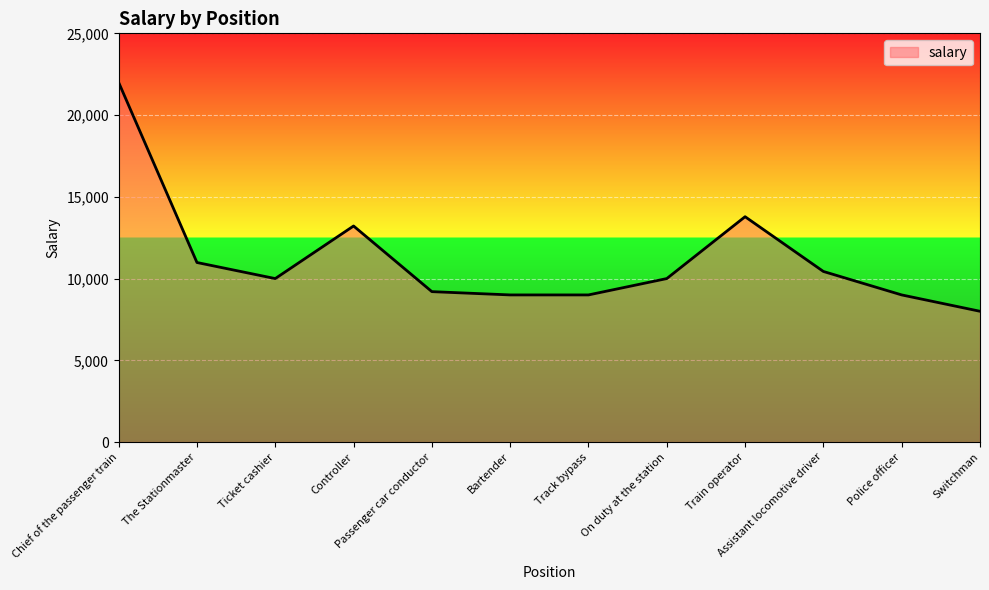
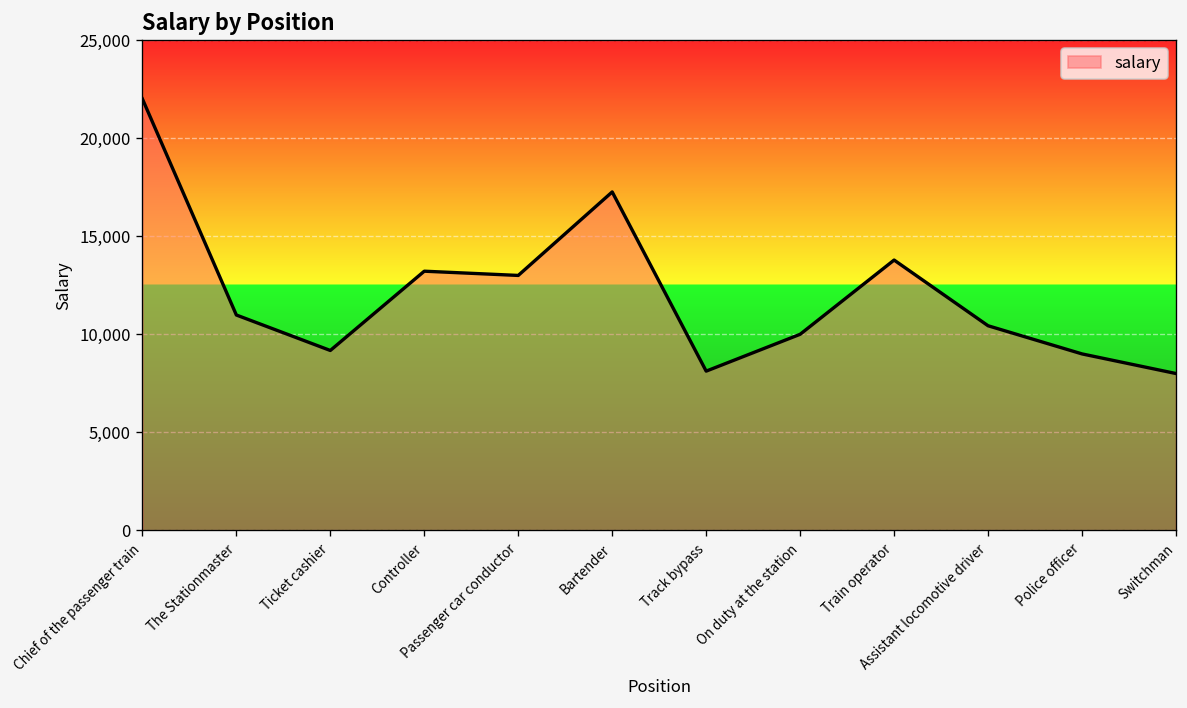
Ticket cashier: 10,000 -> 9,200
Passenger car conductor: 9,200 -> 13,000
Bartender: 9,000 -> 17,300
Track bypass: 9,000 -> 8,100
